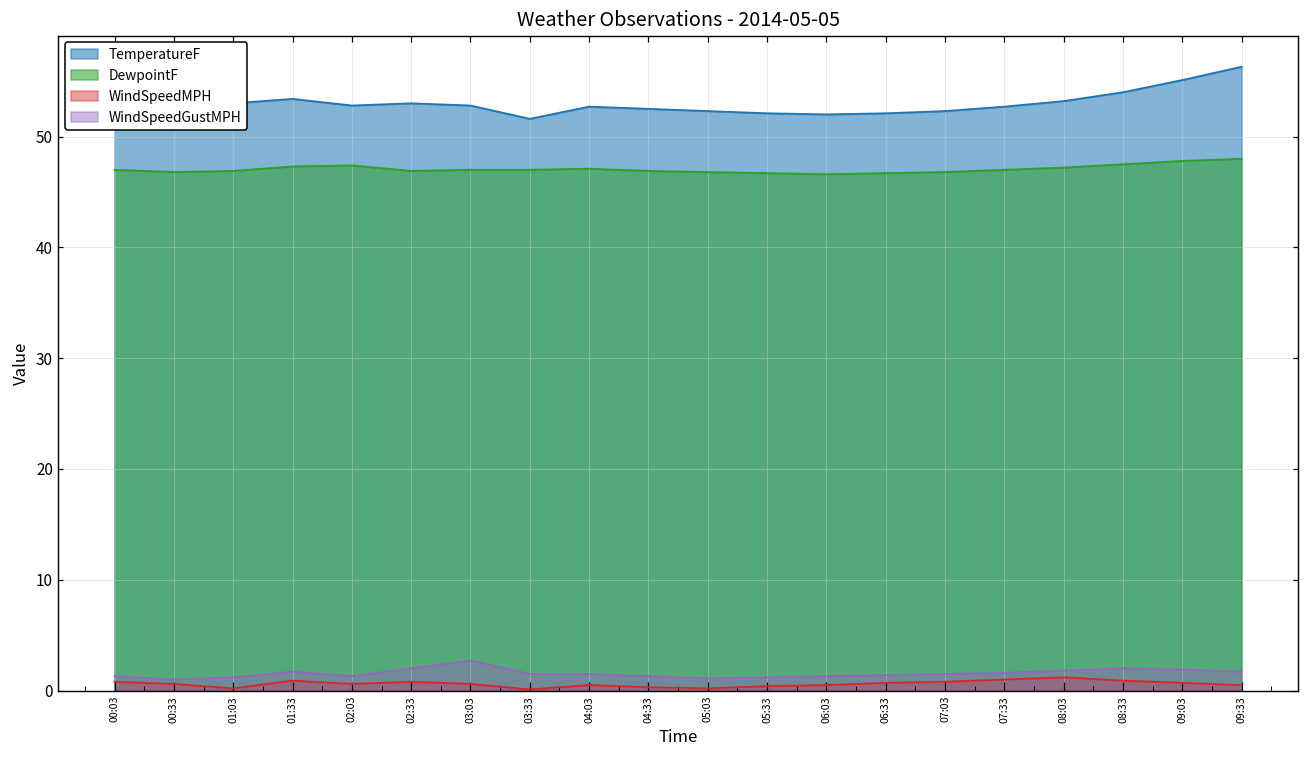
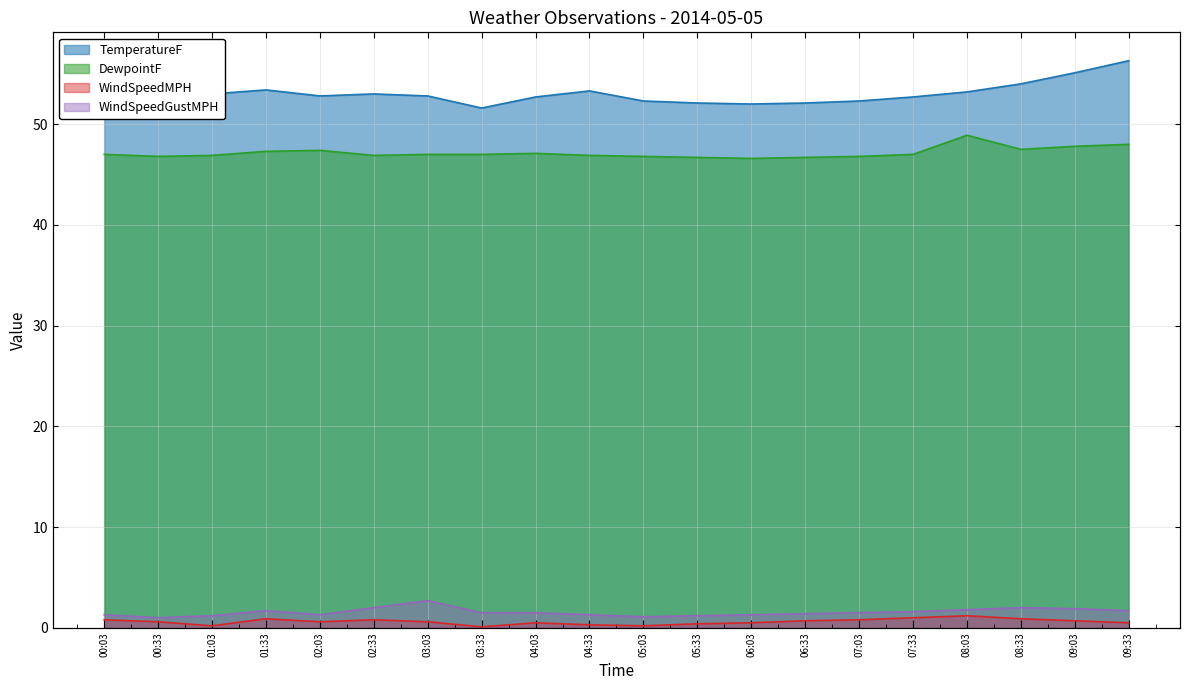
TemperatureF, 04:33: 52.5 -> 53.3
DewpointF, 08:03: 47.2 -> 48.9
